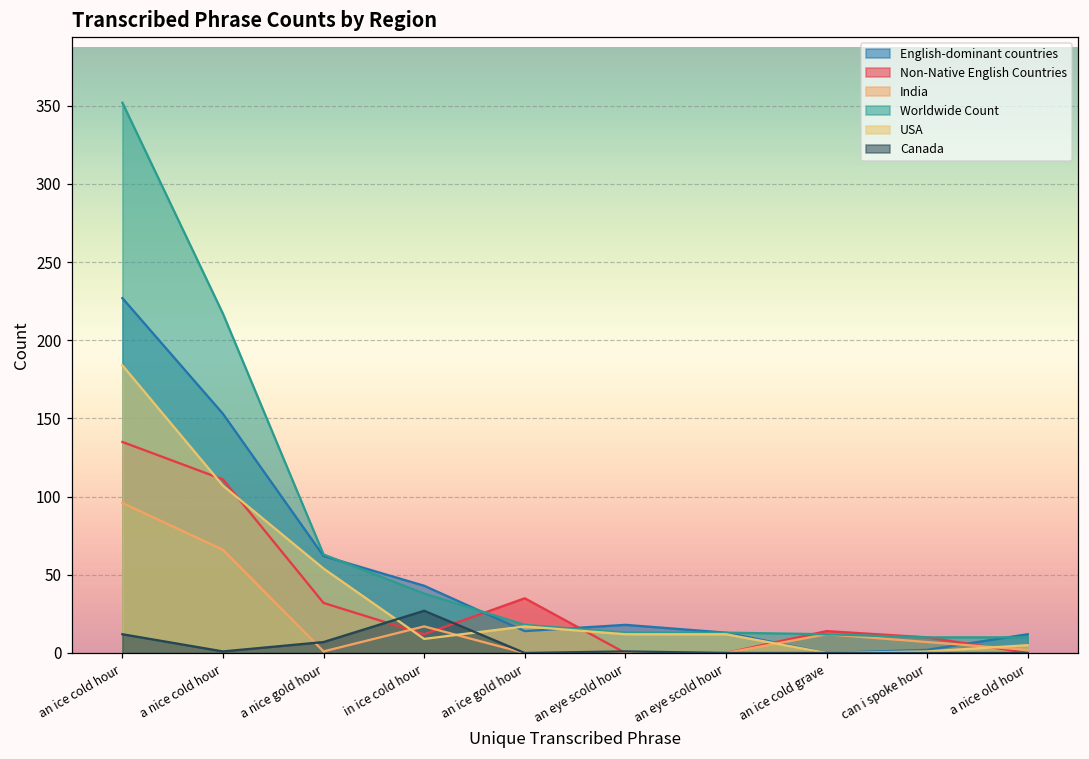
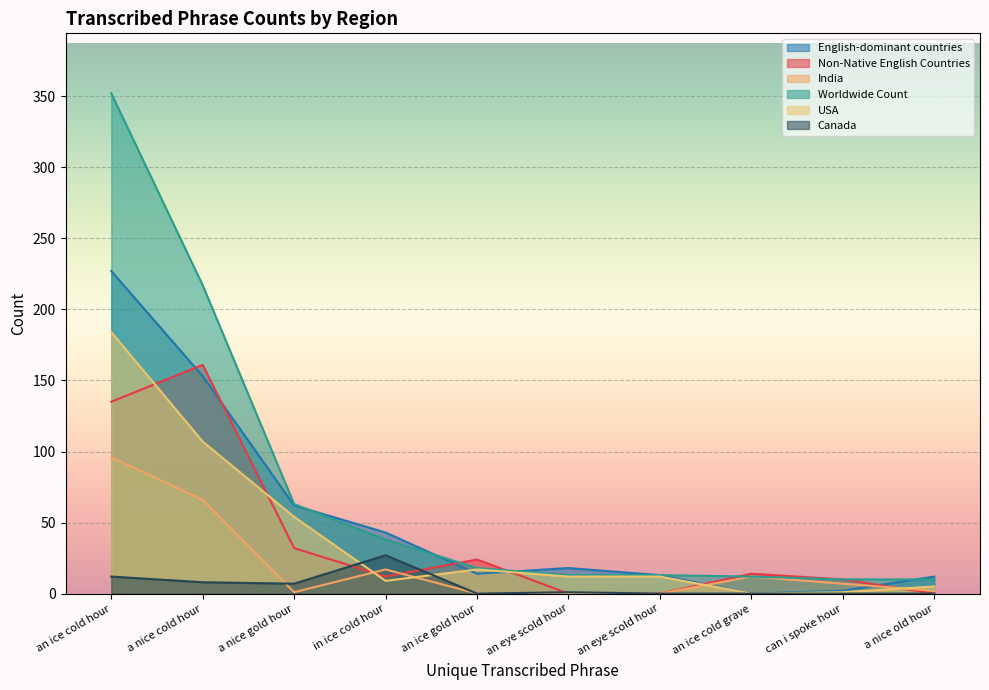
Non-Native English Countries, a nice cold hour: 111 -> 161
Canada, a nice cold hour: 1 -> 8
Non-Native English Countries, an ice gold hour: 35 -> 24
